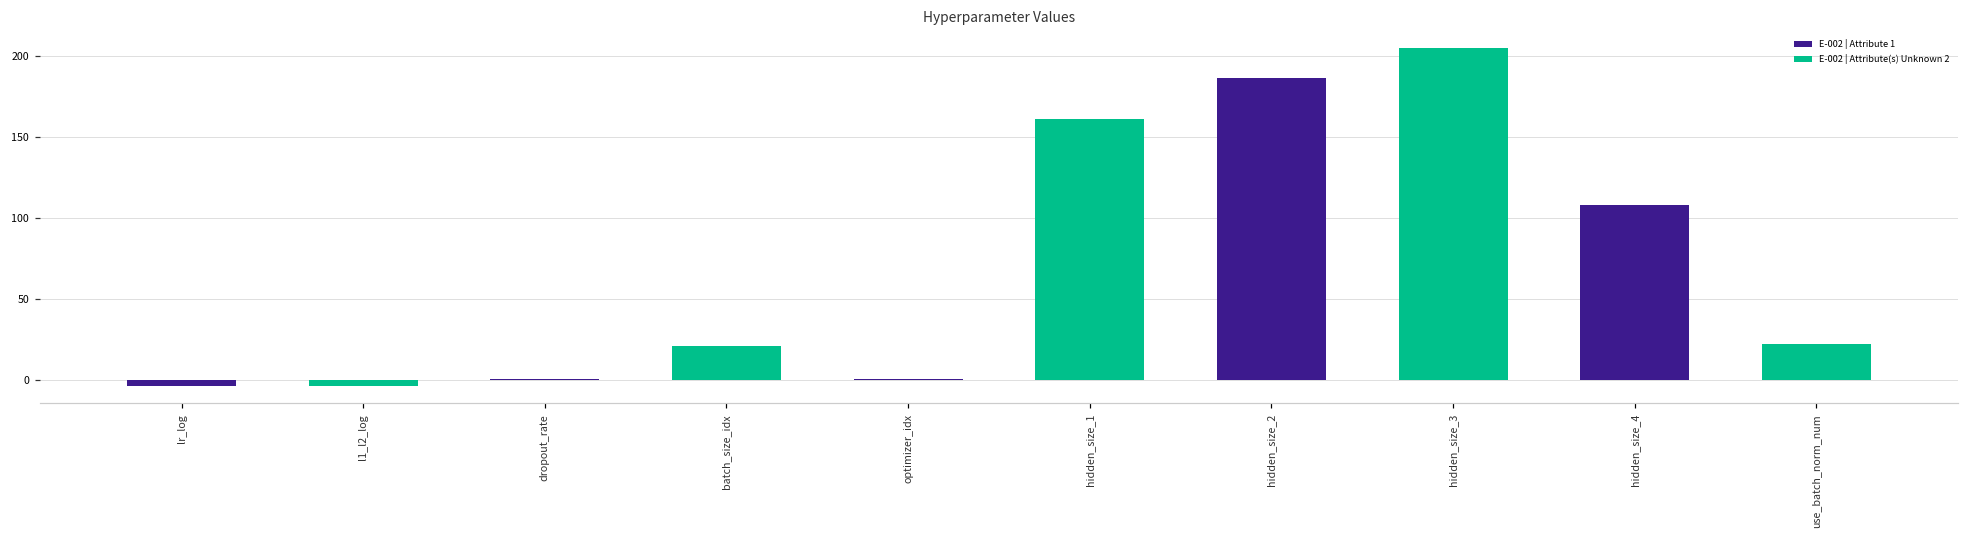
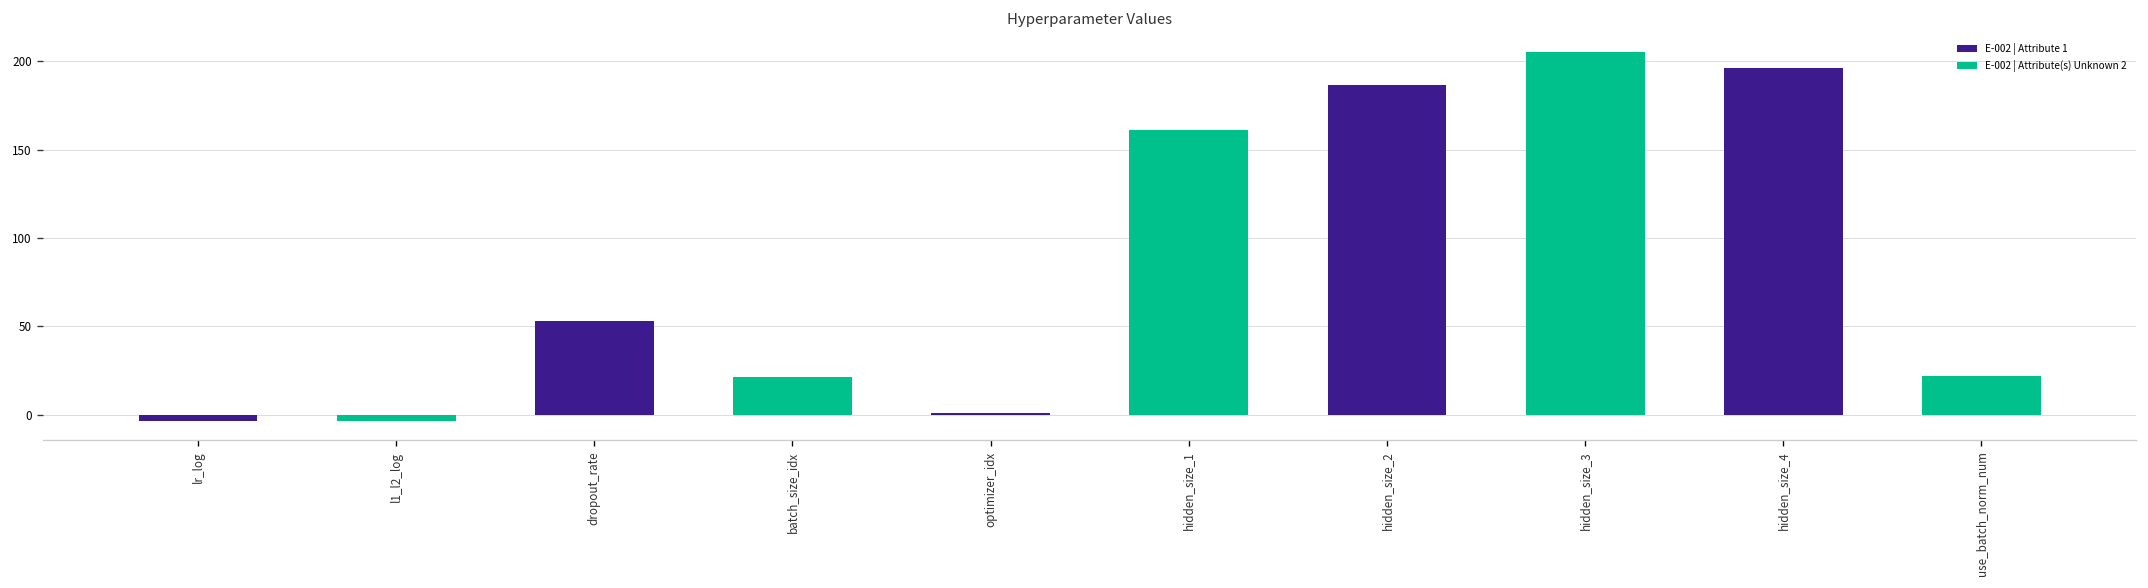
dropout_rate: 1 -> 53
hidden_size_4: 108 -> 196
